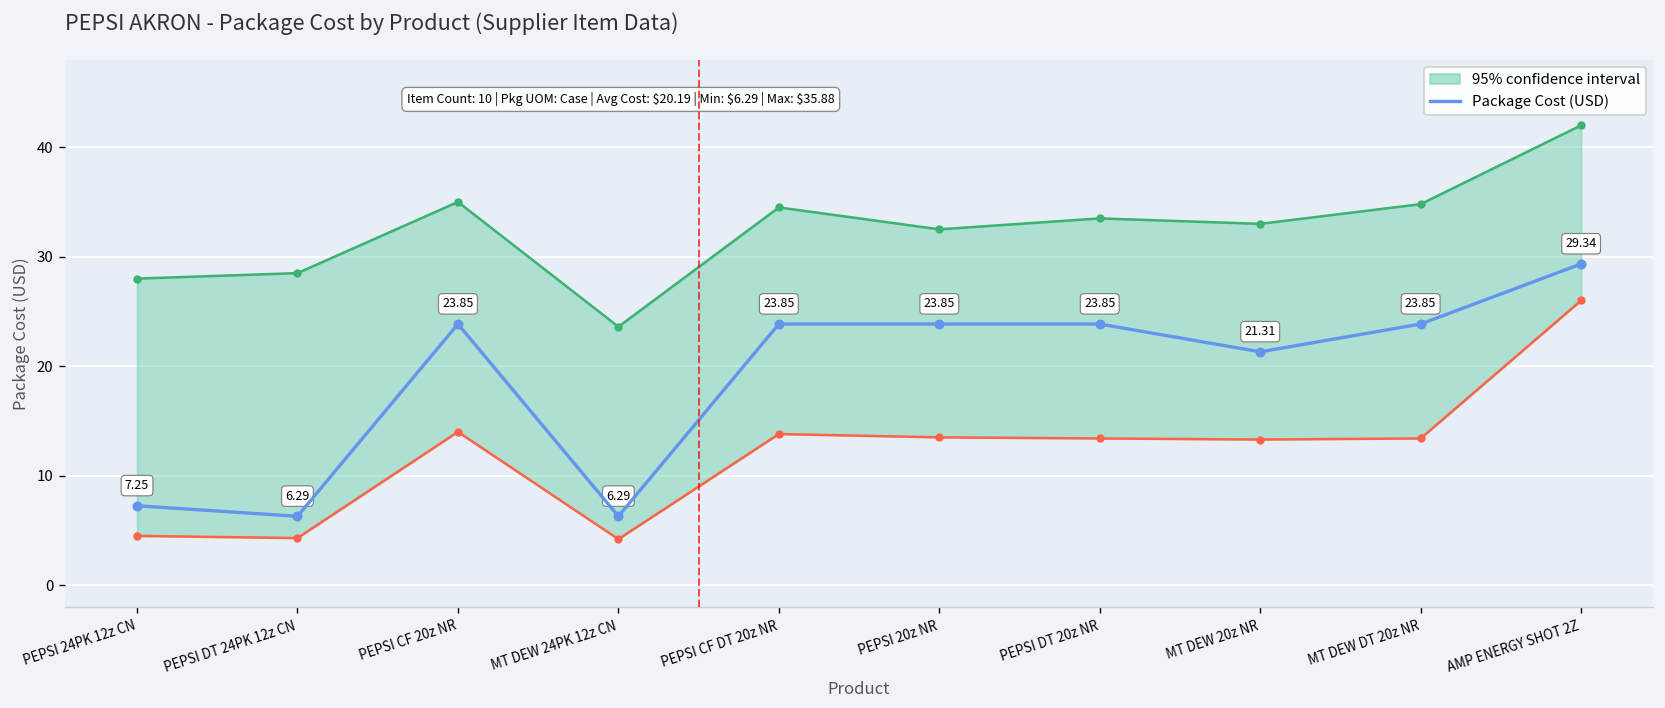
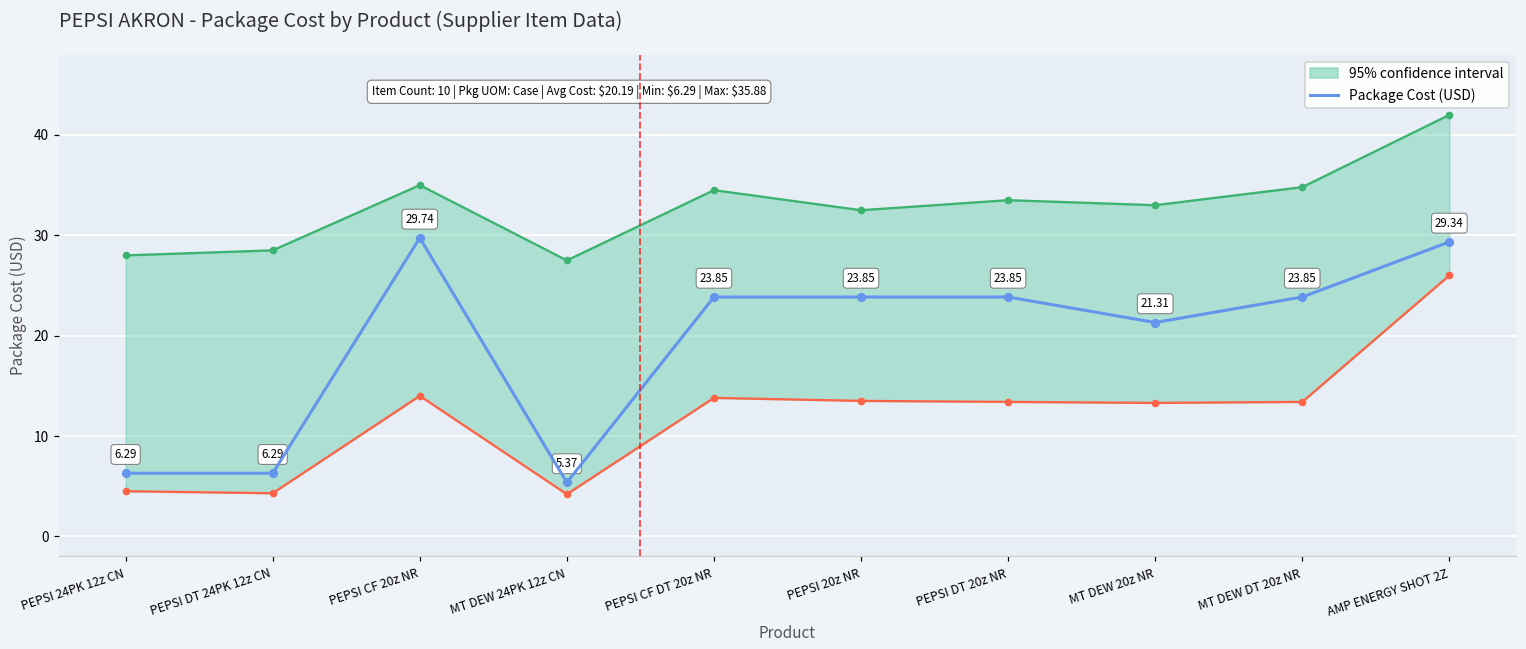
Package Cost (USD), PEPSI 24PK 12z CN: 7.25 -> 6.29
Package Cost (USD), PEPSI CF 20z NR: 23.85 -> 29.74
95% confidence interval, MT DEW 24PK 12z CN: 24 -> 28
Package Cost (USD), MT DEW 24PK 12z CN: 6.29 -> 5.37
